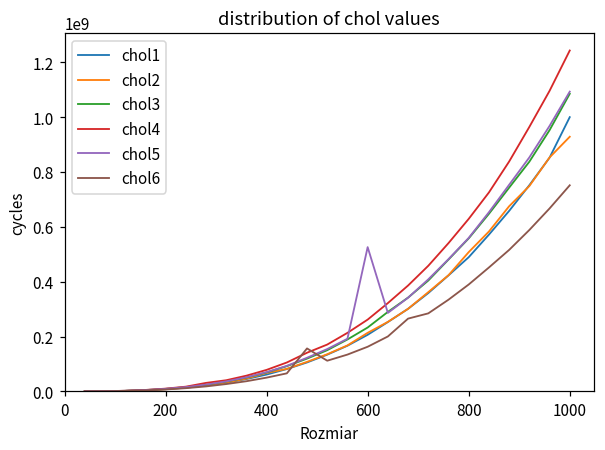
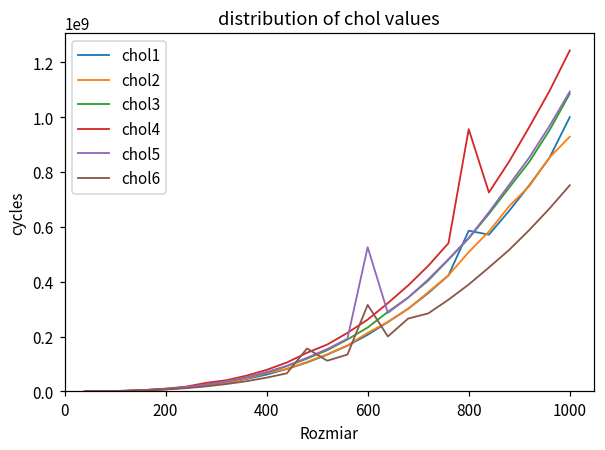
chol6, 600: 160000000 -> 320000000
chol1, 800: 490000000 -> 590000000
chol4, 800: 630000000 -> 960000000
